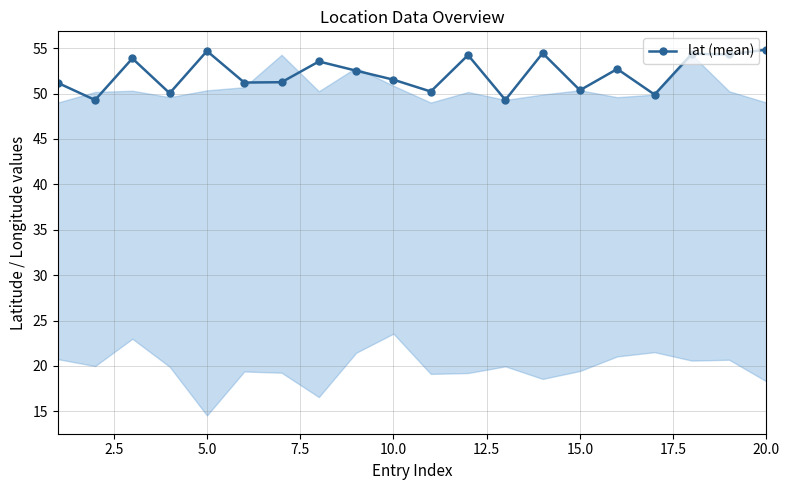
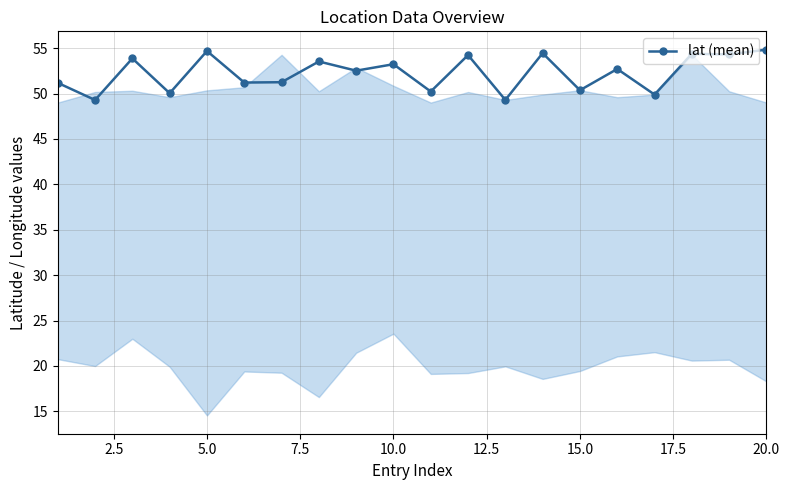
lat (mean), 10.0: 52 -> 53
